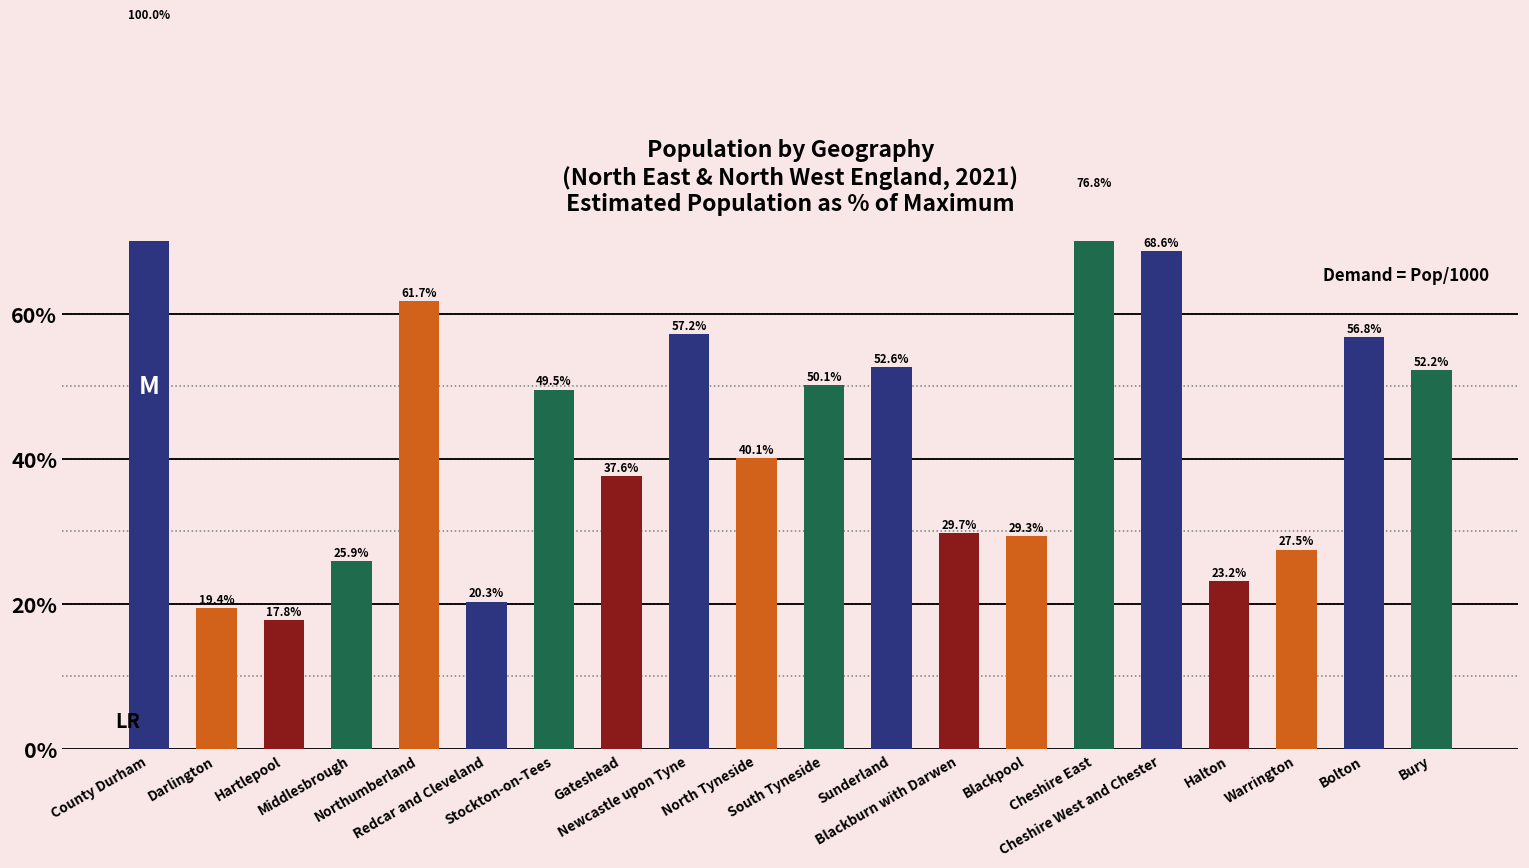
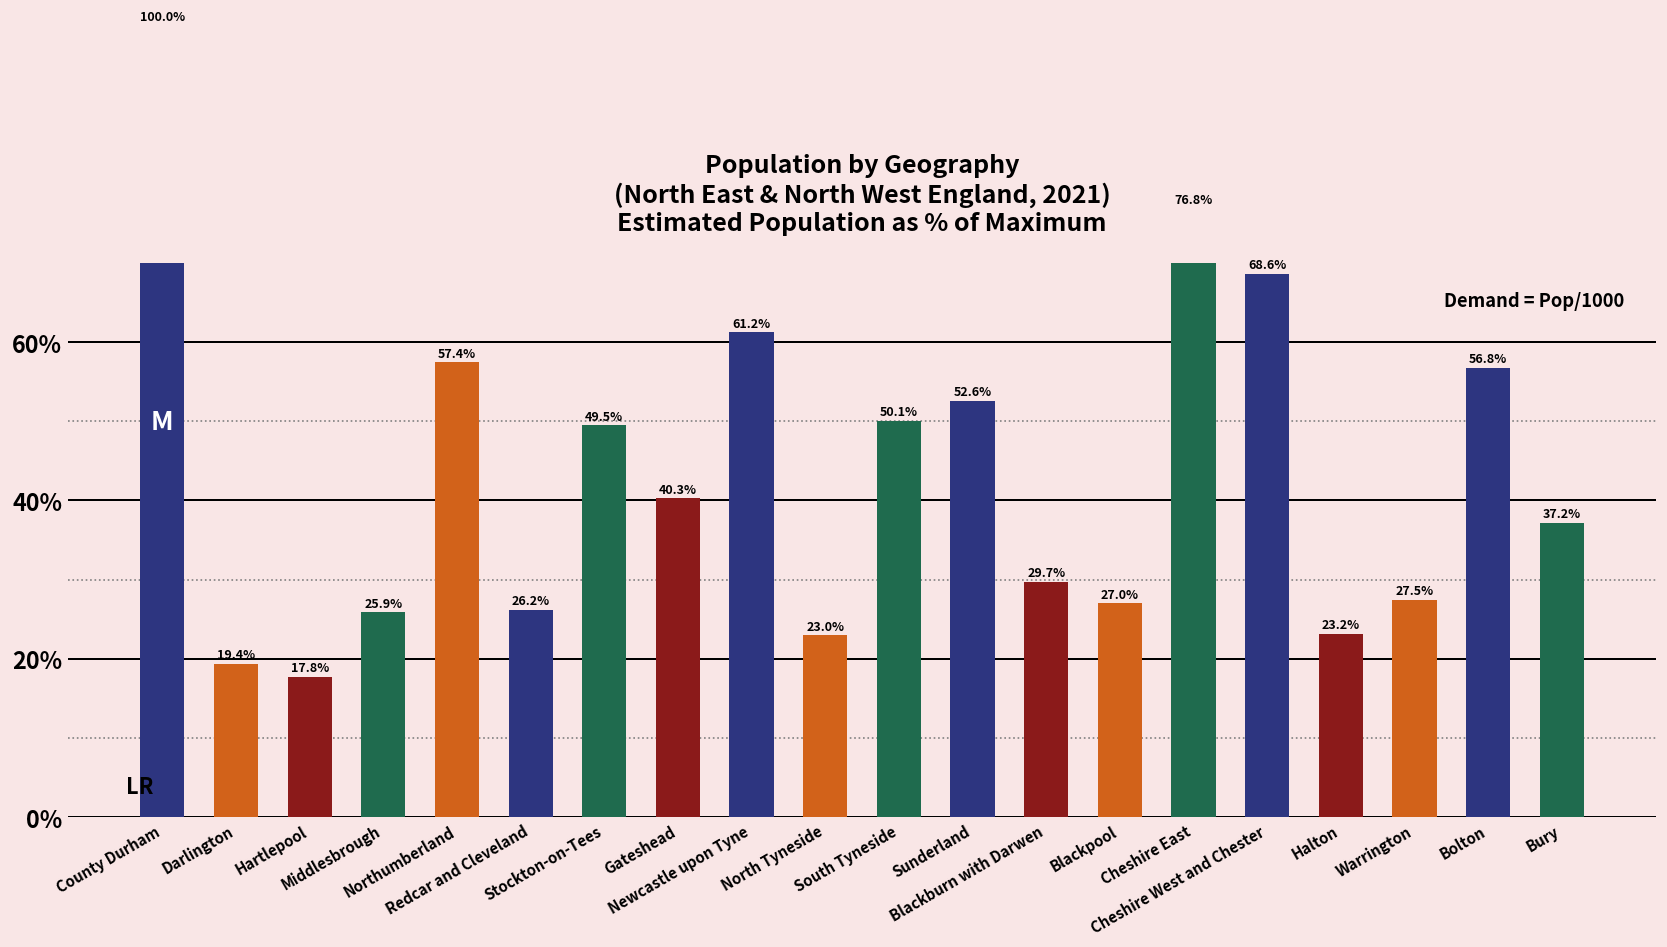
Northumberland: 61.7% -> 57.4%
Redcar and Cleveland: 20.3% -> 26.2%
Gateshead: 37.6% -> 40.3%
Newcastle upon Tyne: 57.2% -> 61.2%
North Tyneside: 40.1% -> 23.0%
Blackpool: 29.3% -> 27.0%
Bury: 52.2% -> 37.2%
